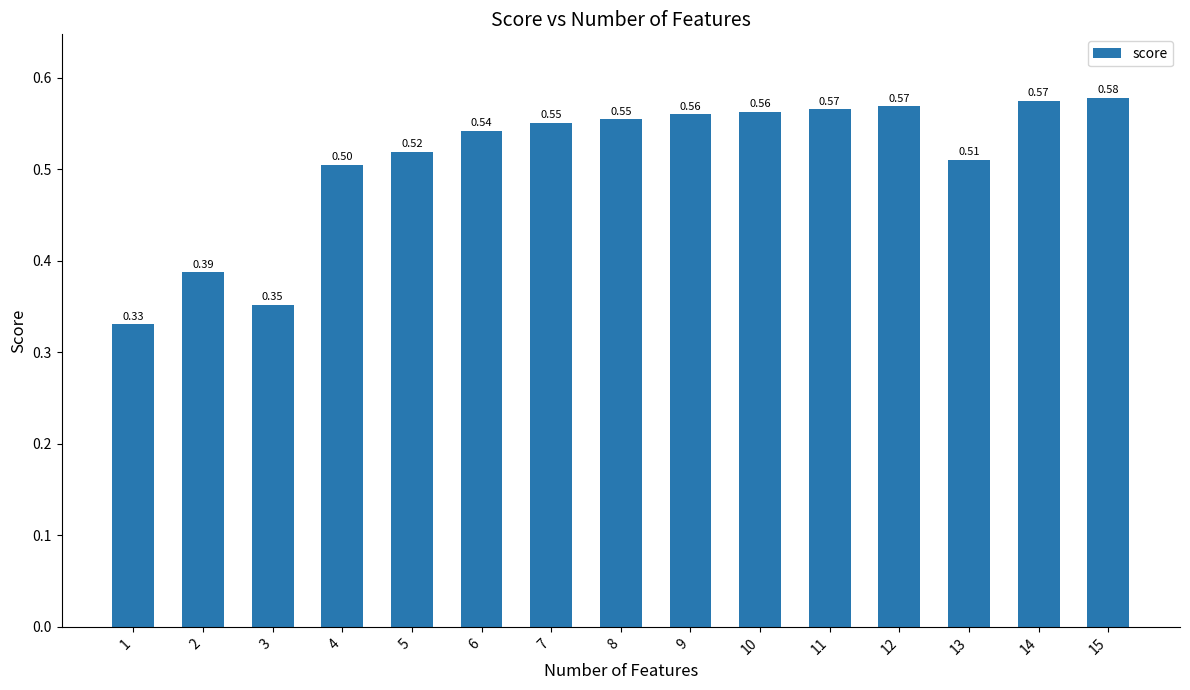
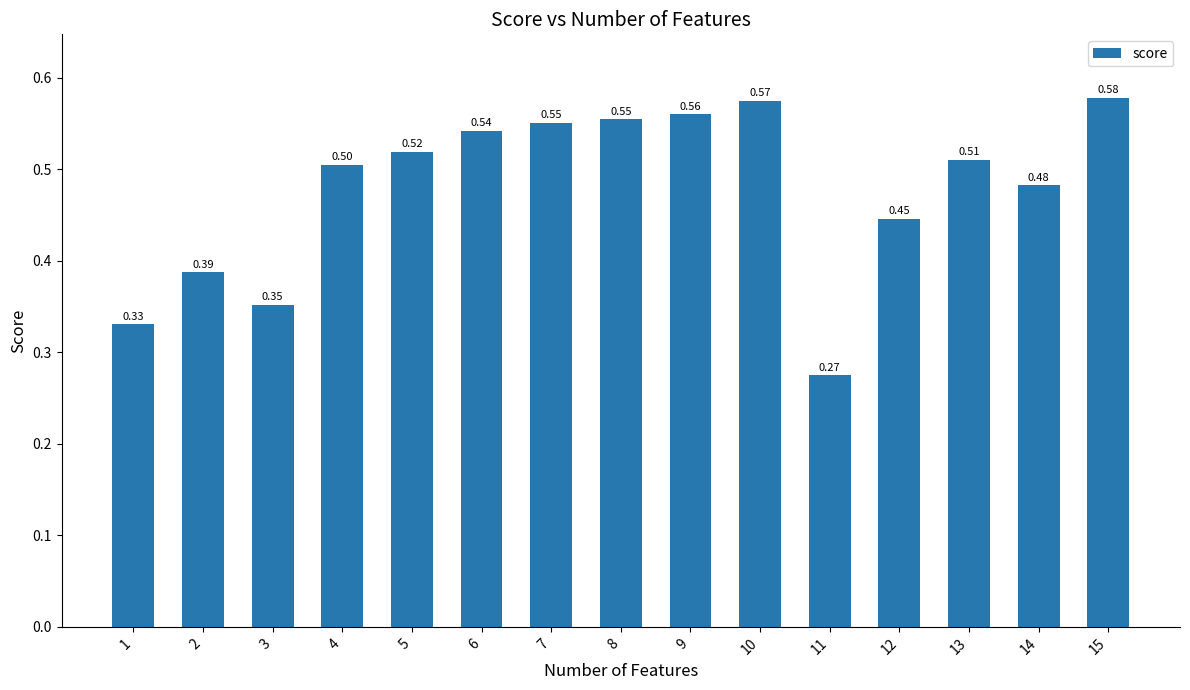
10: 0.56 -> 0.57
11: 0.57 -> 0.27
12: 0.57 -> 0.45
14: 0.57 -> 0.48
